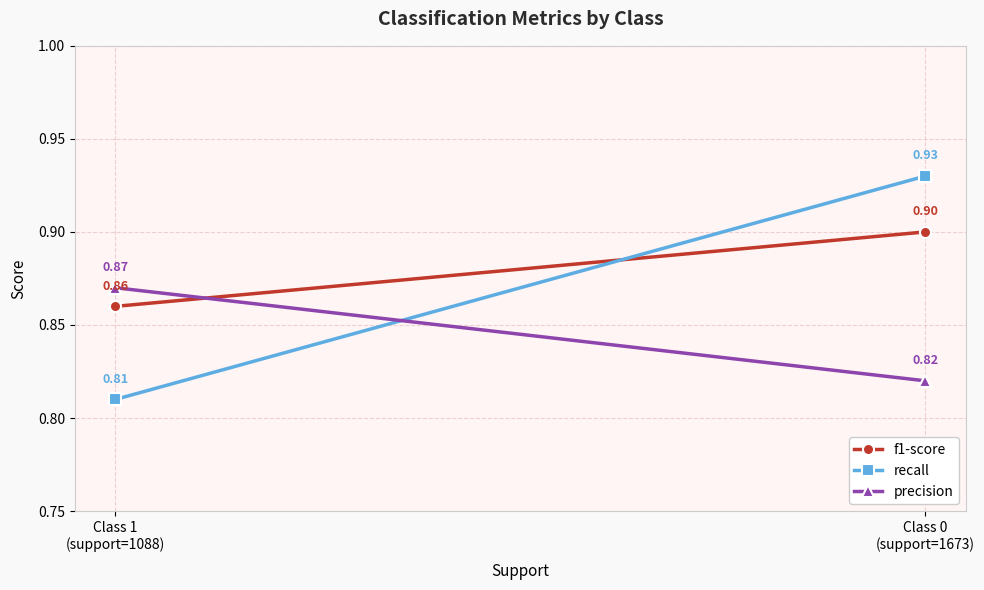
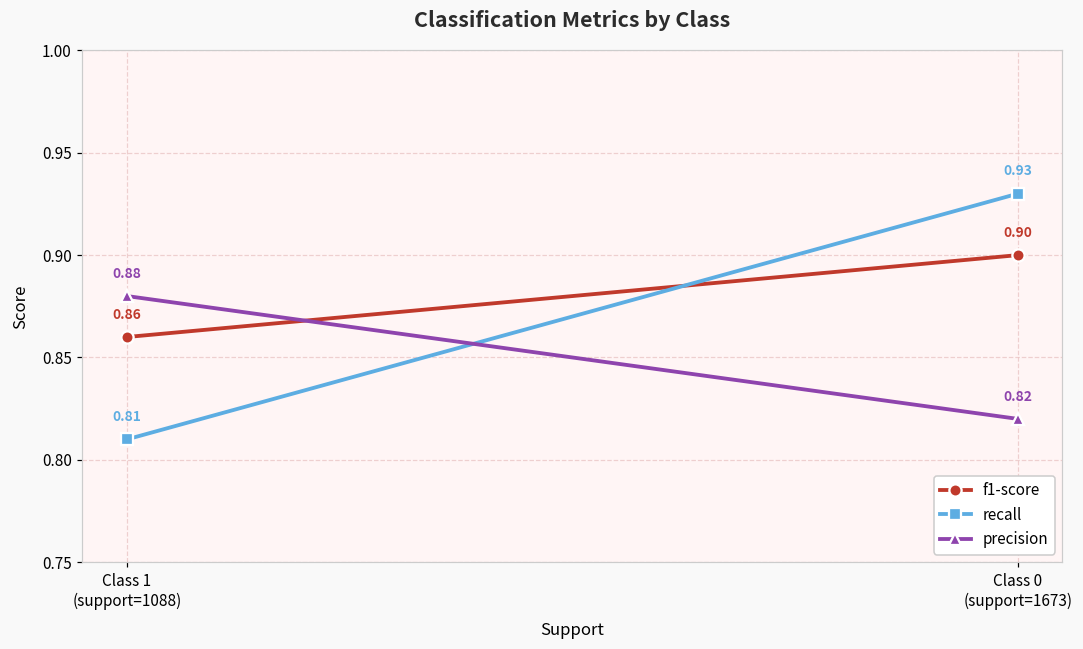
precision, Class 1 (support=1088): 0.87 -> 0.88
